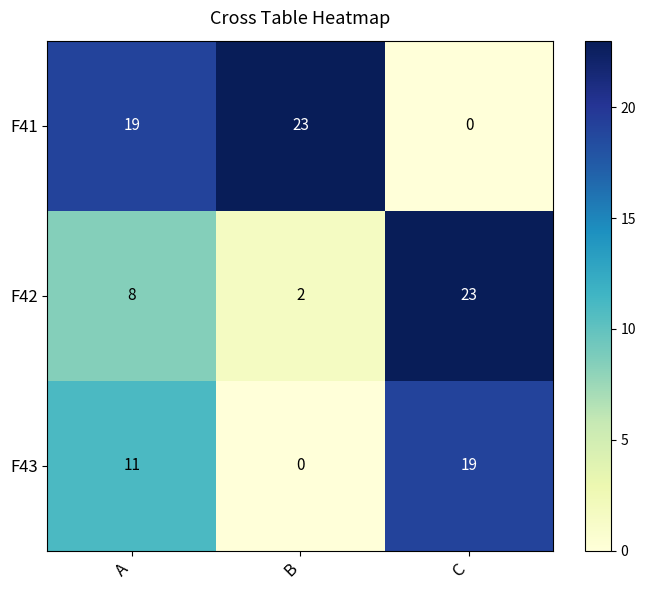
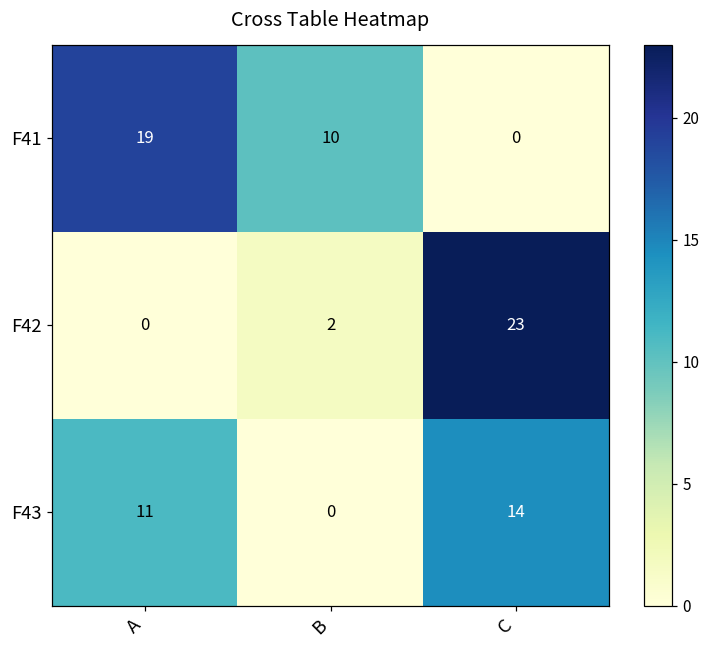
F41, B: 23 -> 10
F42, A: 8 -> 0
F43, C: 19 -> 14
